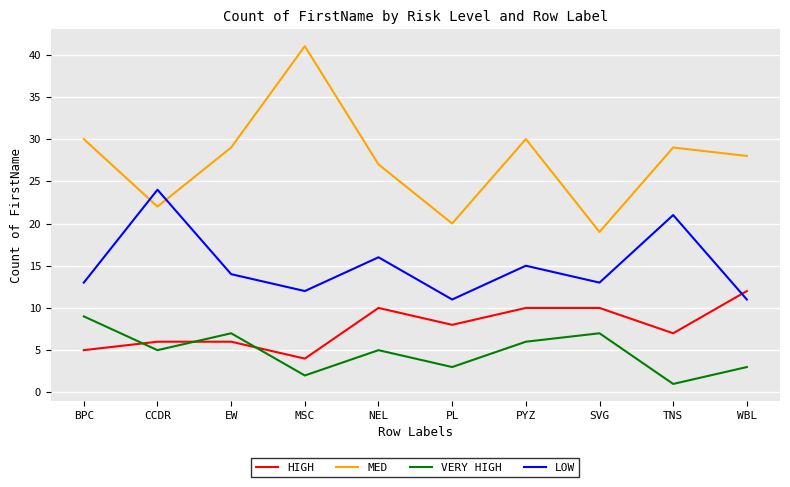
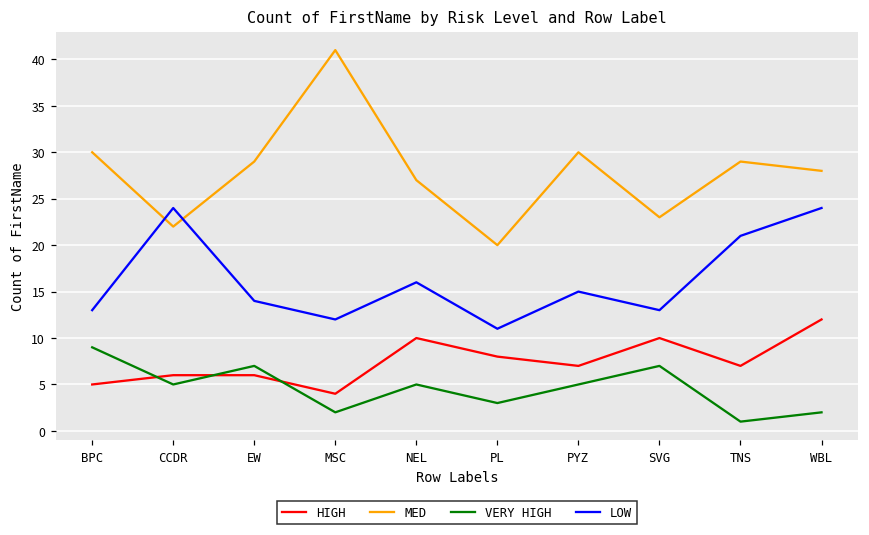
HIGH, PYZ: 10 -> 7
VERY HIGH, PYZ: 6 -> 5
MED, SVG: 19 -> 23
VERY HIGH, WBL: 3 -> 2
LOW, WBL: 11 -> 24
